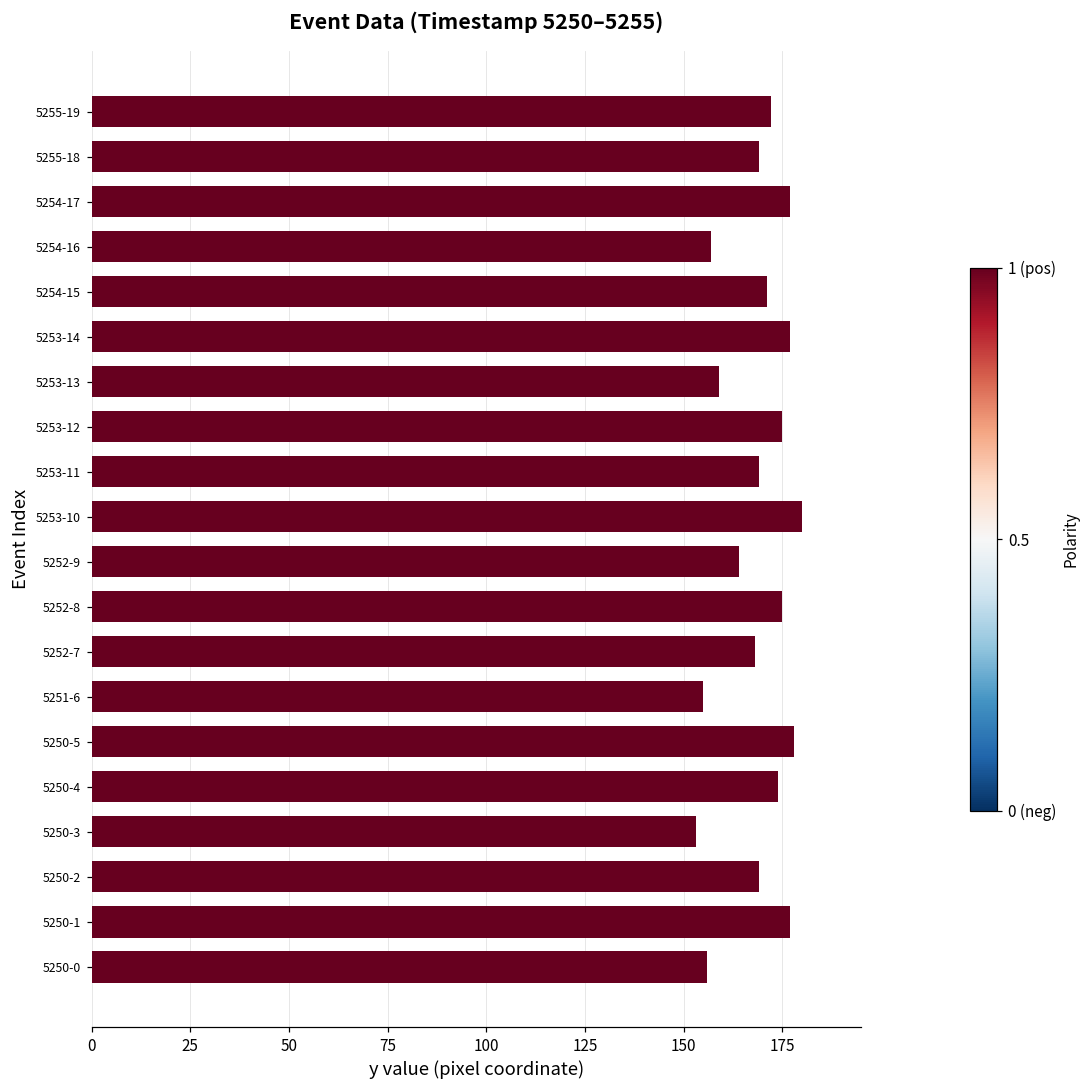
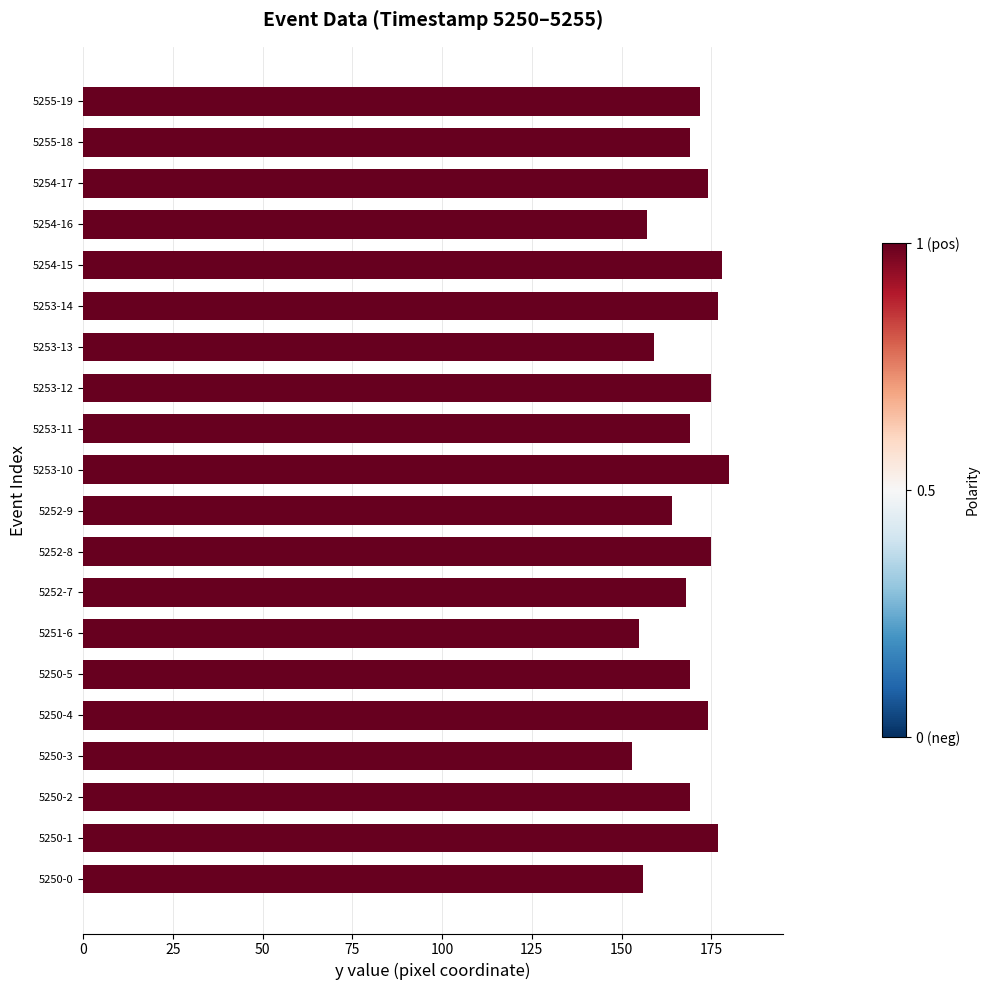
5254-17: 177 -> 174
5254-15: 171 -> 178
5250-5: 178 -> 169
